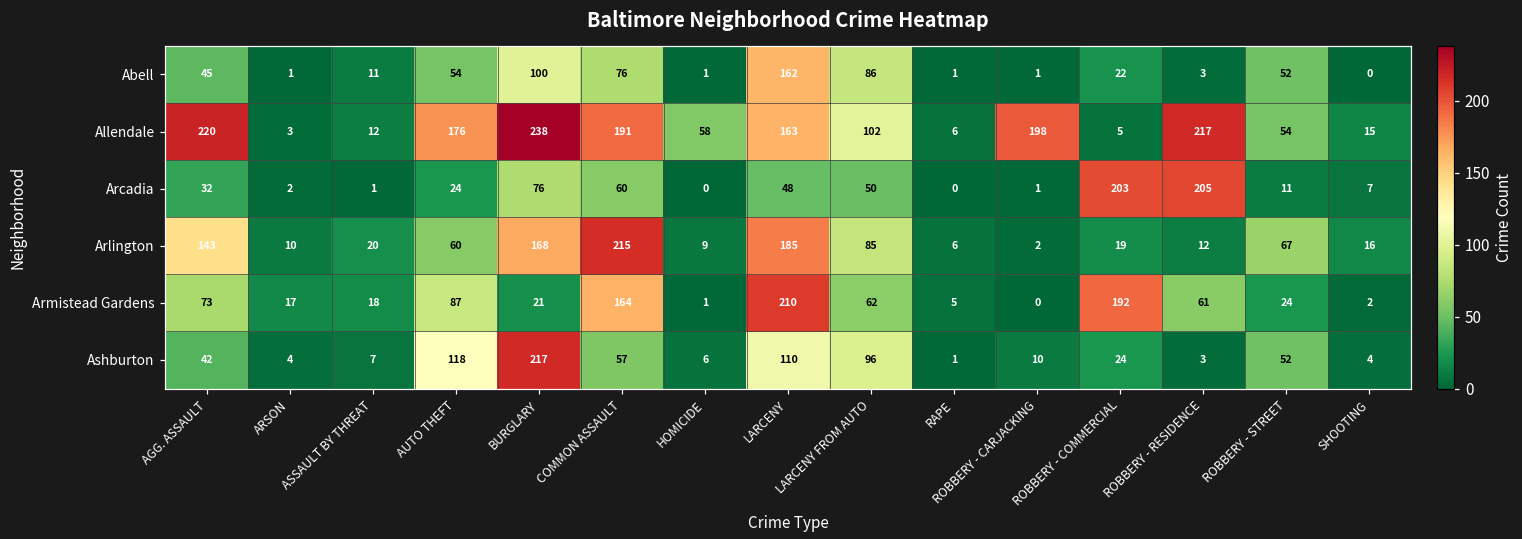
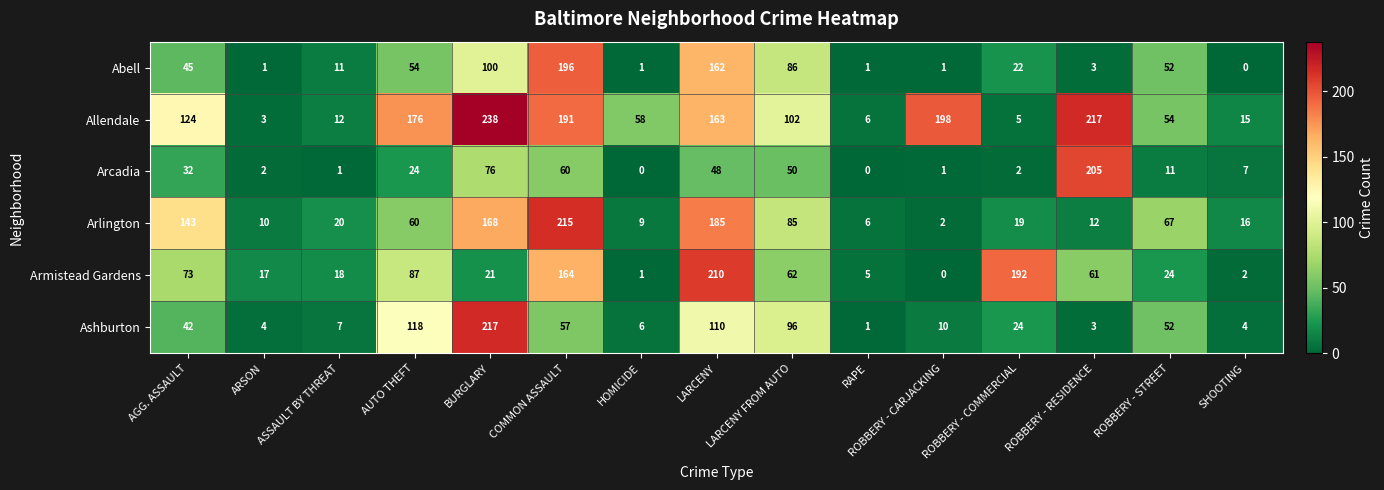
Abell, COMMON ASSAULT: 76 -> 196
Allendale, AGG. ASSAULT: 220 -> 124
Arcadia, ROBBERY - COMMERCIAL: 203 -> 2
